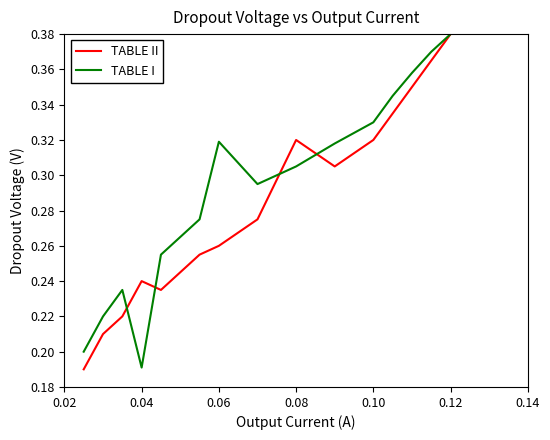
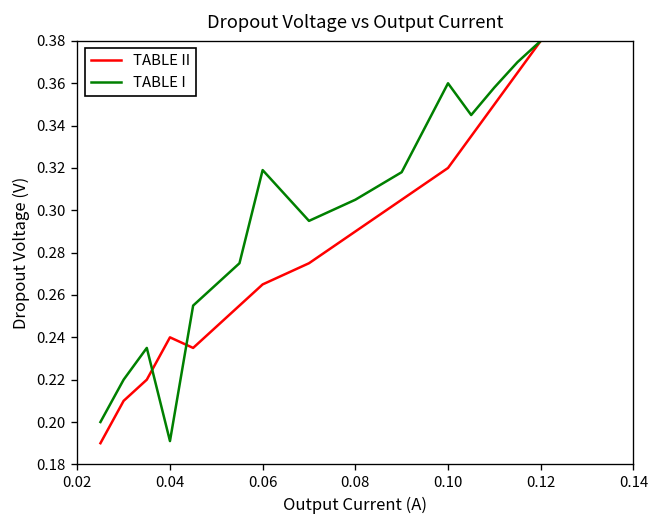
TABLE II, 0.06: 0.260 -> 0.265
TABLE II, 0.08: 0.32 -> 0.29
TABLE I, 0.10: 0.33 -> 0.36
